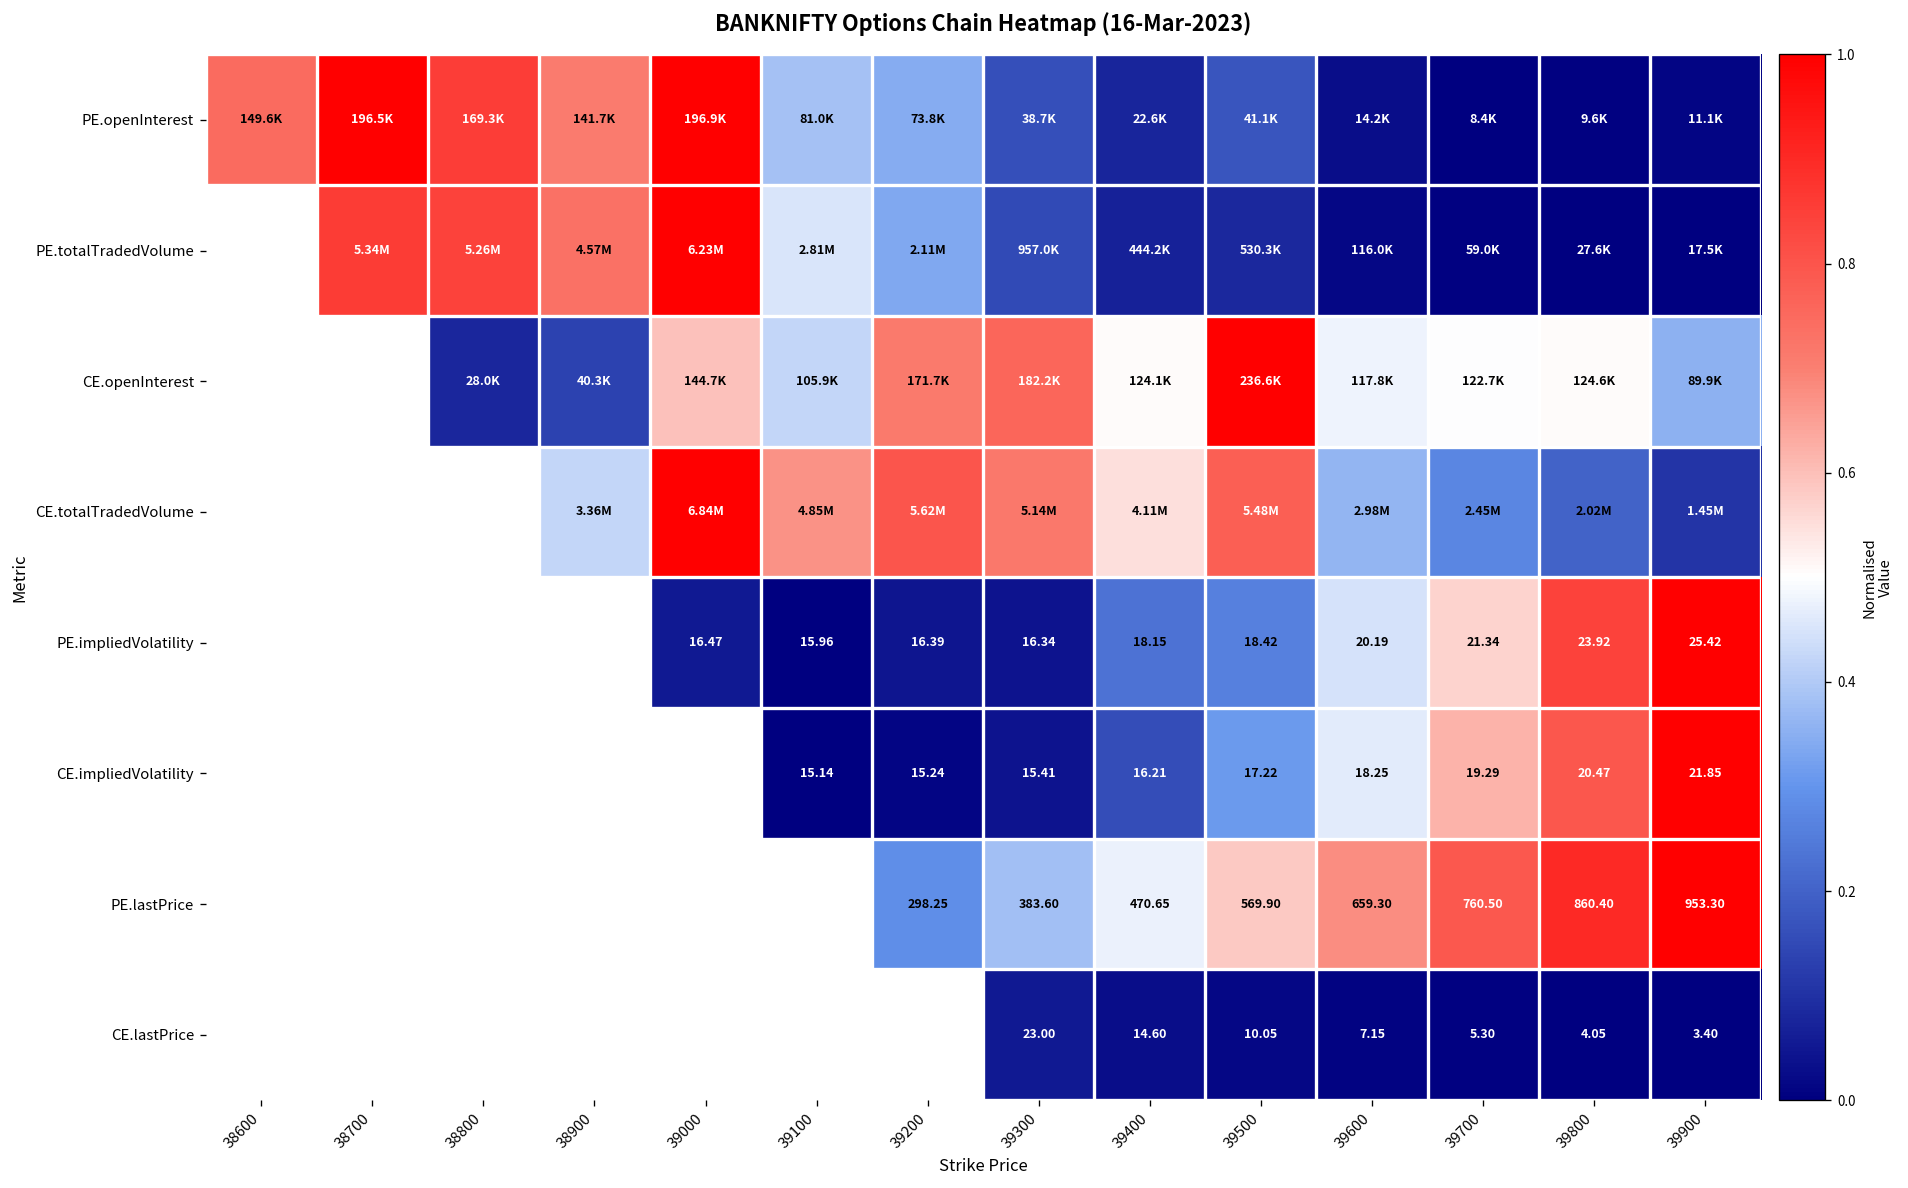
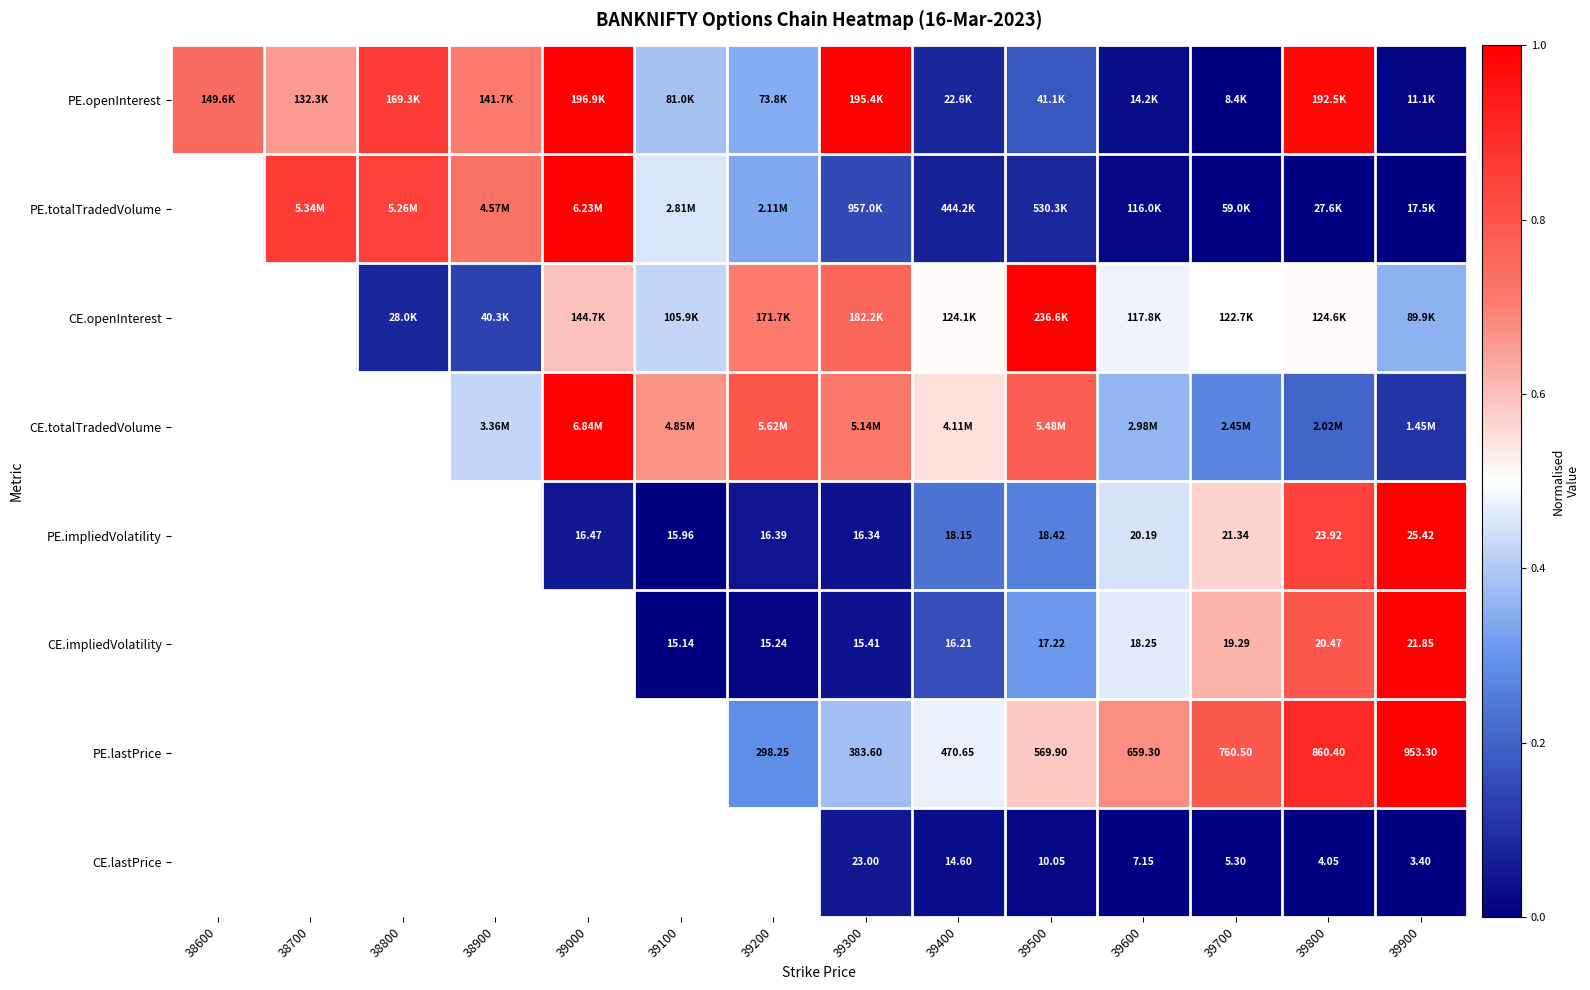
PE.openInterest, 38700: 196.5K -> 132.3K
PE.openInterest, 39300: 38.7K -> 195.4K
PE.openInterest, 39800: 9.6K -> 192.5K
